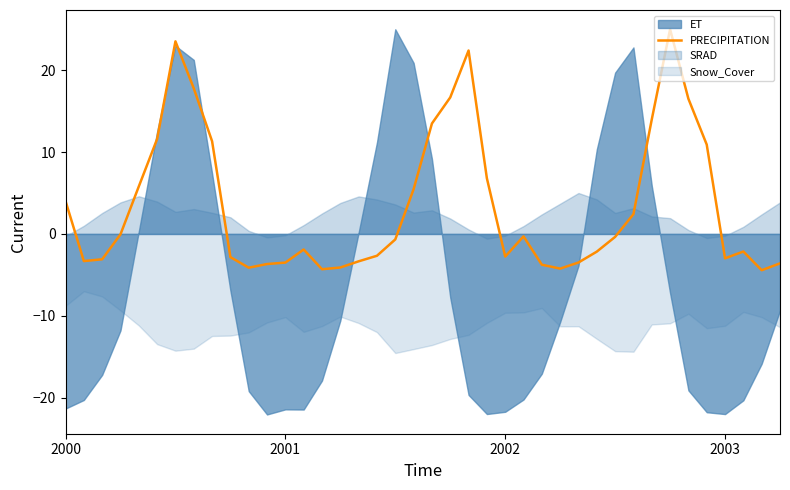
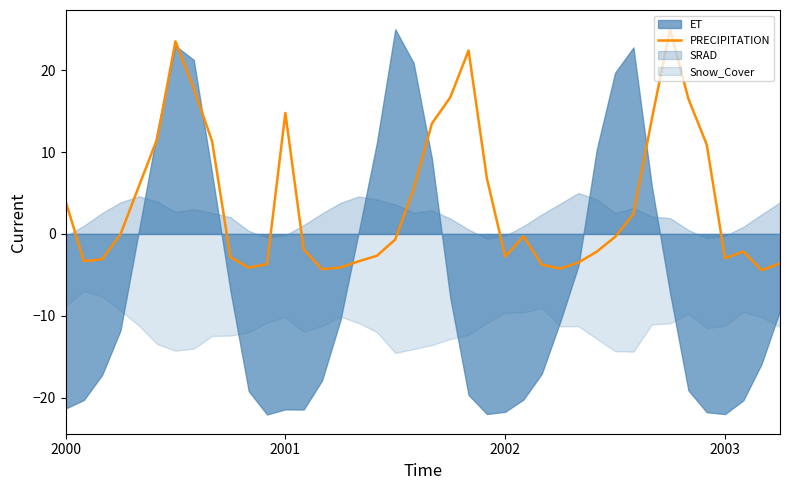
PRECIPITATION, 2001: -3 -> 15
